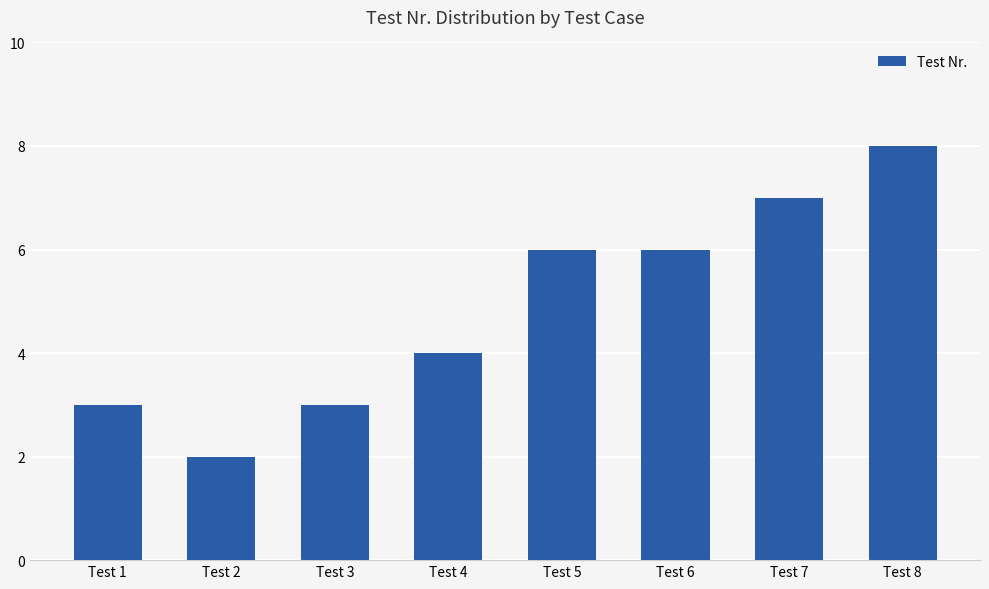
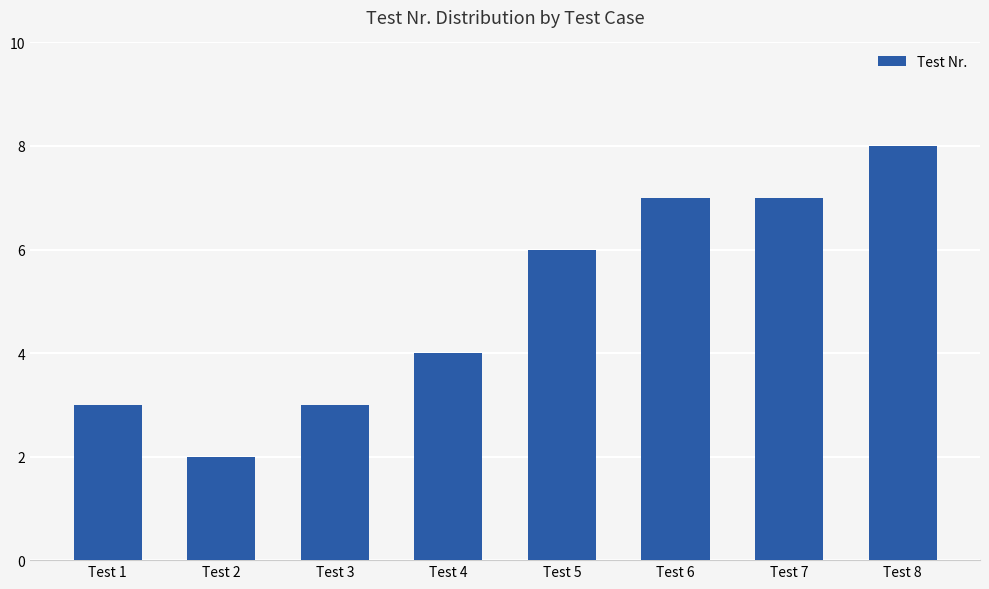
Test 6: 6 -> 7
